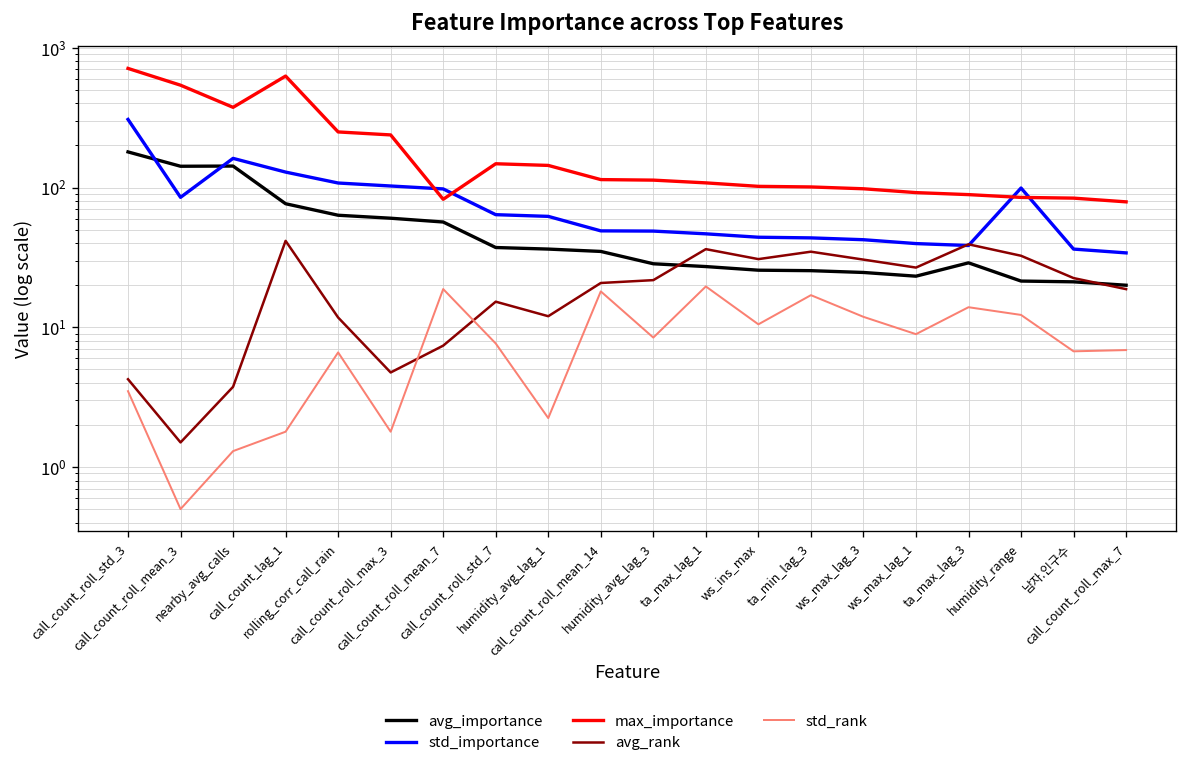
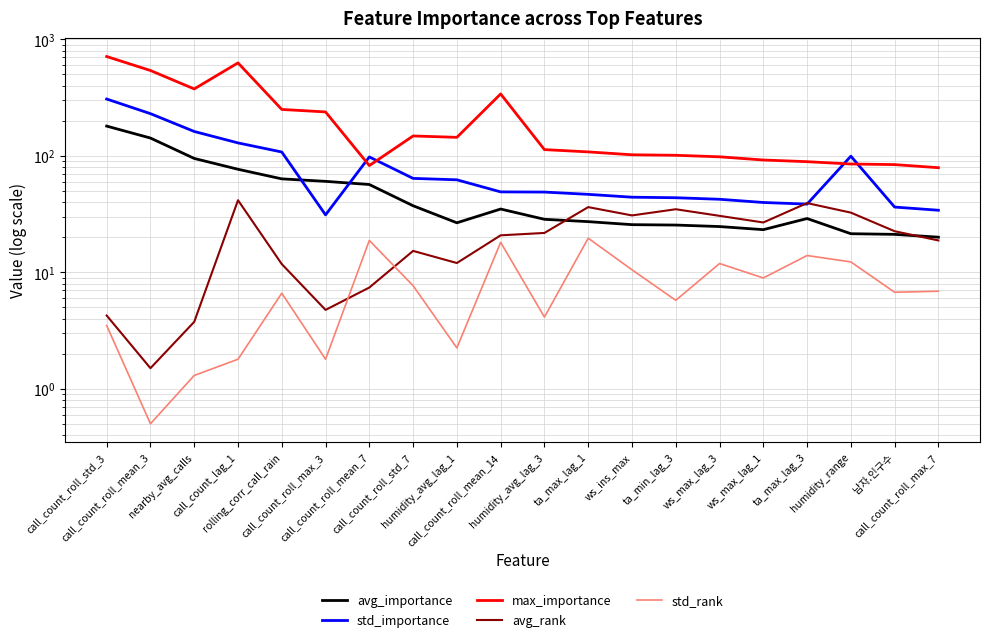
std_importance, call_count_roll_mean_3: 90 -> 230
avg_importance, nearby_avg_calls: 140 -> 90
std_importance, call_count_roll_max_3: 100 -> 31
avg_importance, humidity_avg_lag_1: 36 -> 27
max_importance, call_count_roll_mean_14: 110 -> 340
std_rank, humidity_avg_lag_3: 8 -> 4.1
std_rank, ta_min_lag_3: 17 -> 6
